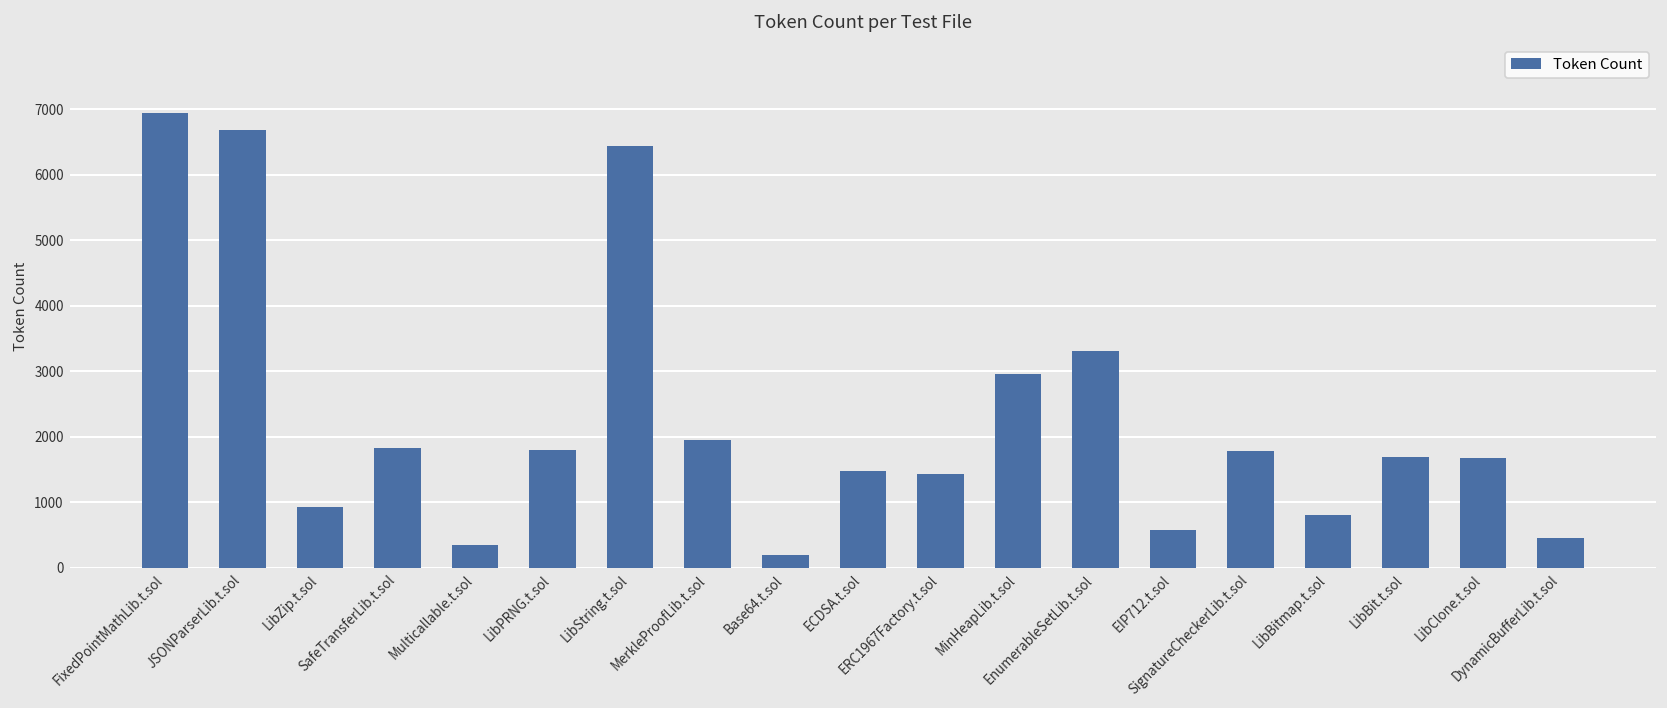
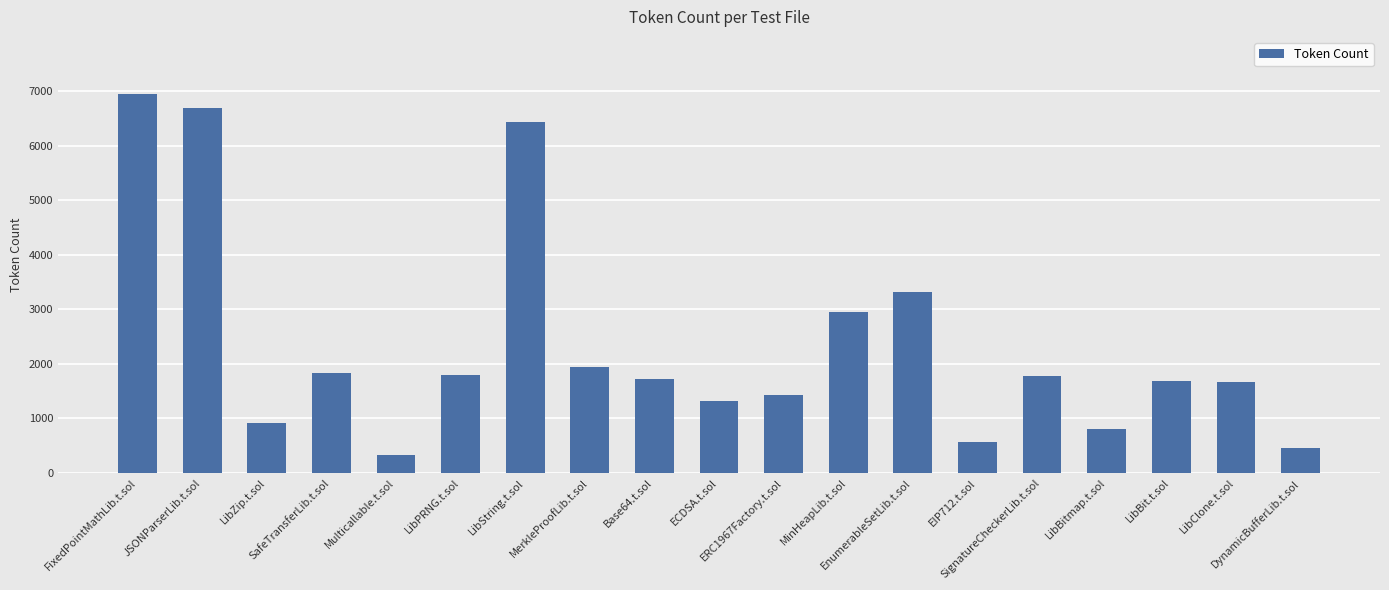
Base64.t.sol: 200 -> 1700
ECDSA.t.sol: 1500 -> 1300
